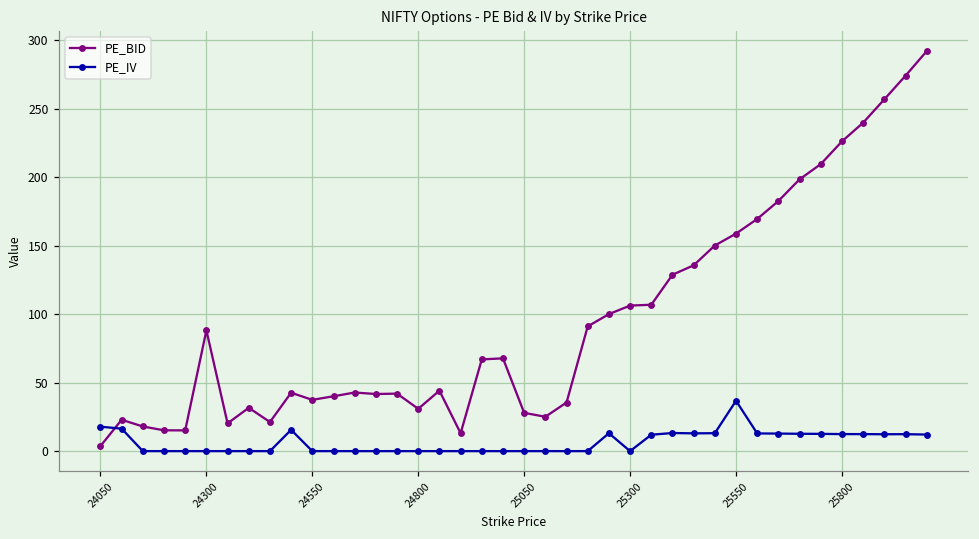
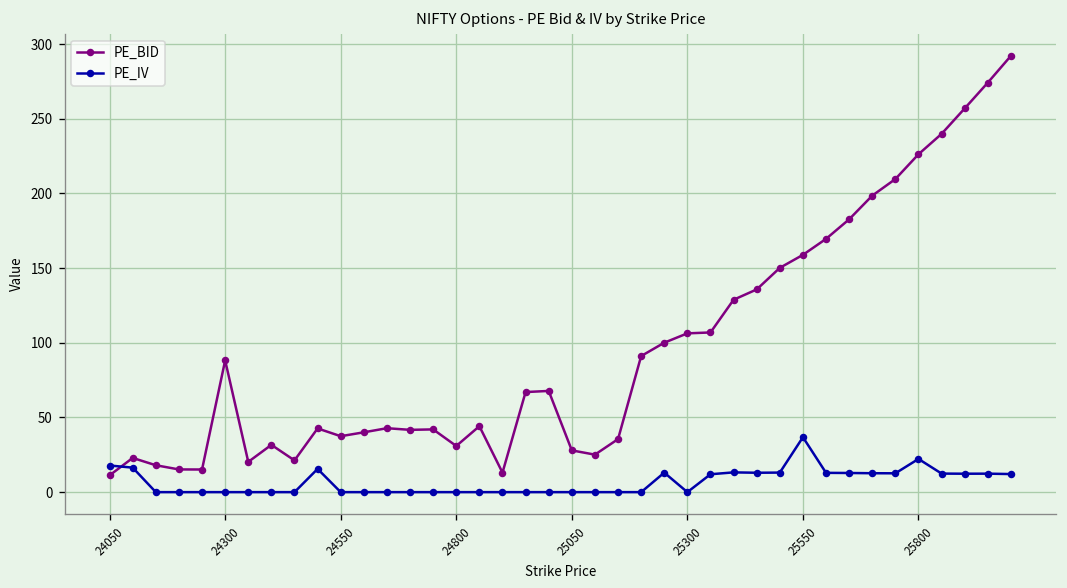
PE_BID, 24050: 4 -> 11
PE_IV, 25800: 12 -> 22
